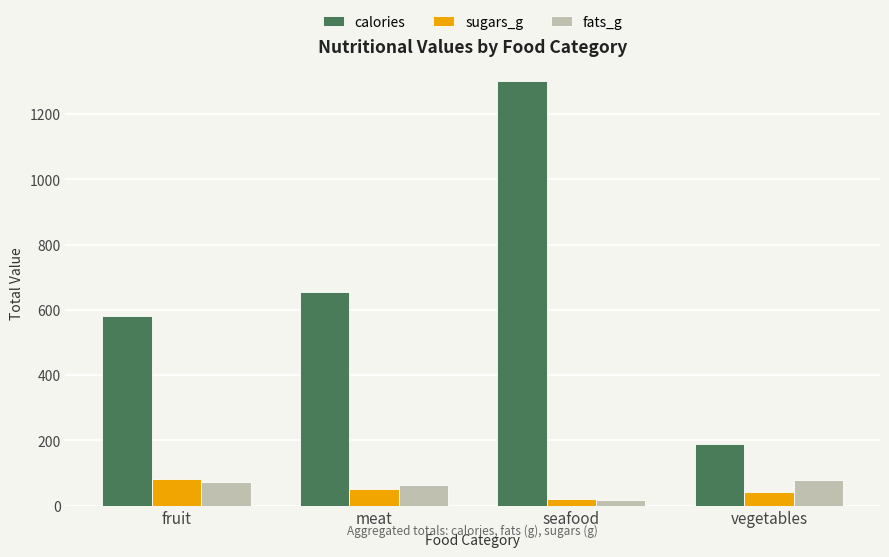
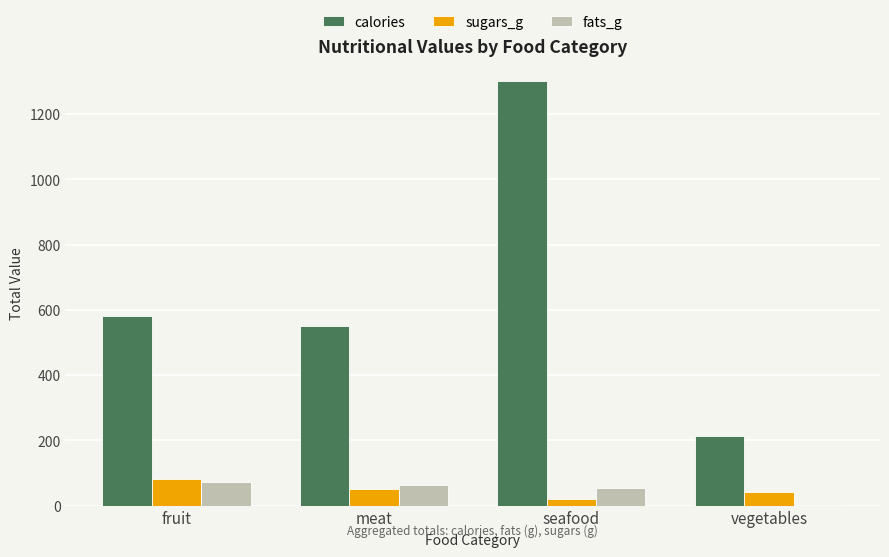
calories, meat: 660 -> 550
fats_g, seafood: 20 -> 50
calories, vegetables: 190 -> 210
fats_g, vegetables: 80 -> 0
